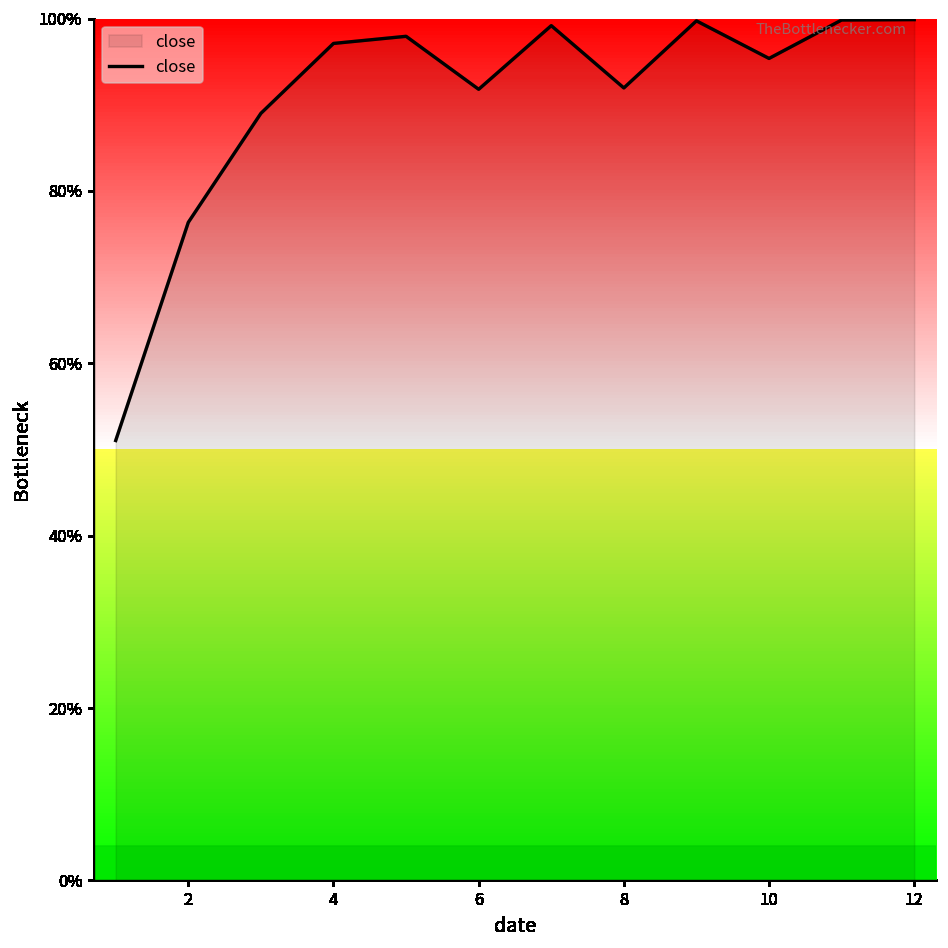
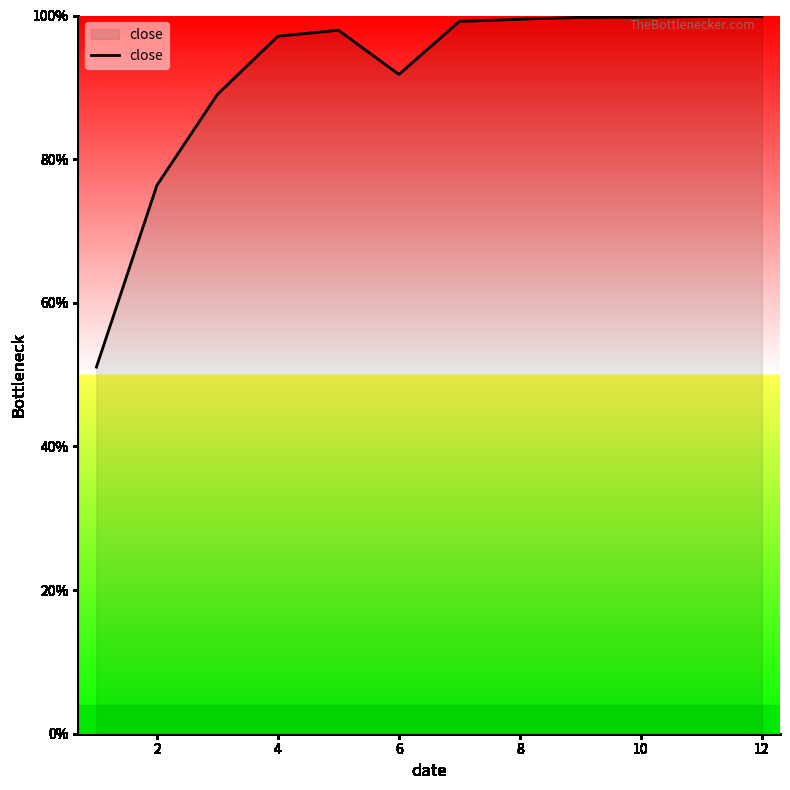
8: 92% -> 99%
10: 95% -> 100%
